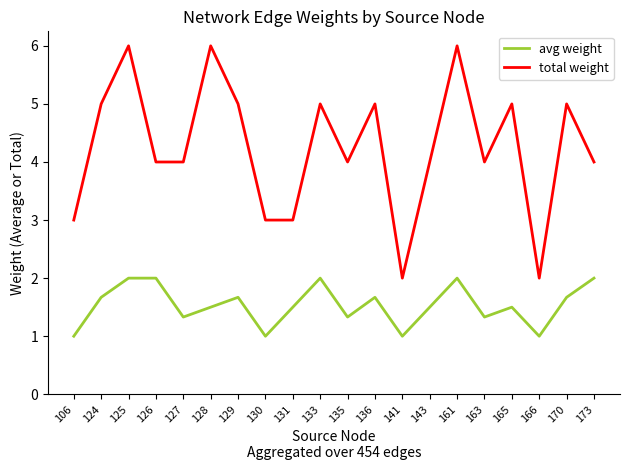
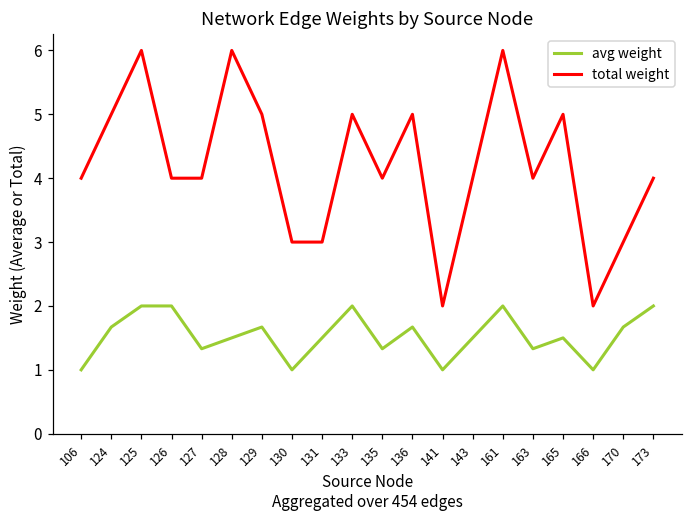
total weight, 106: 3 -> 4
total weight, 170: 5 -> 3
